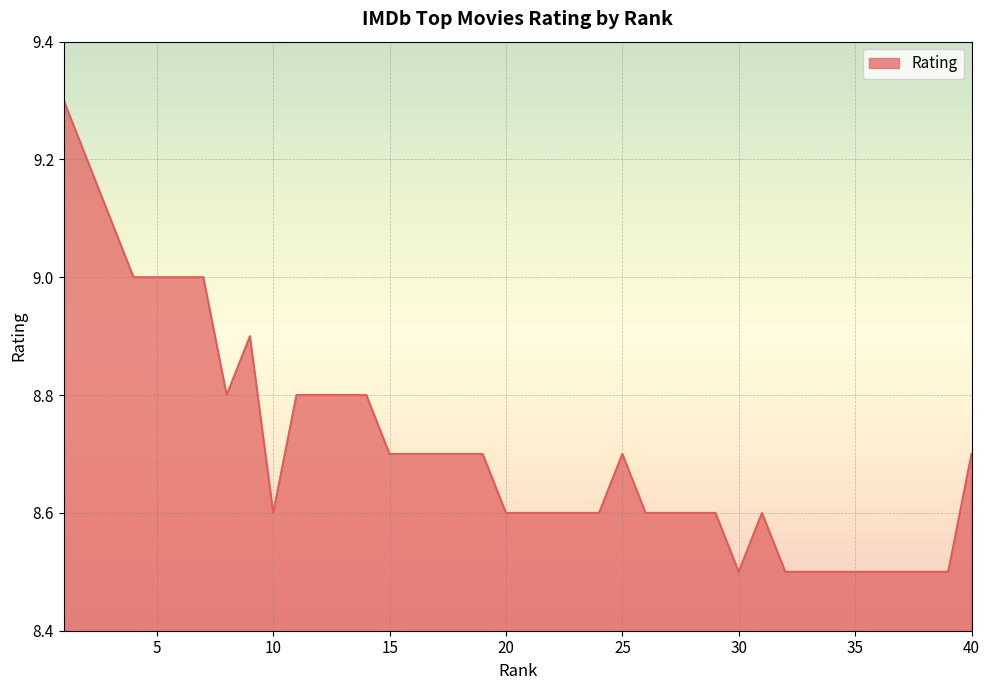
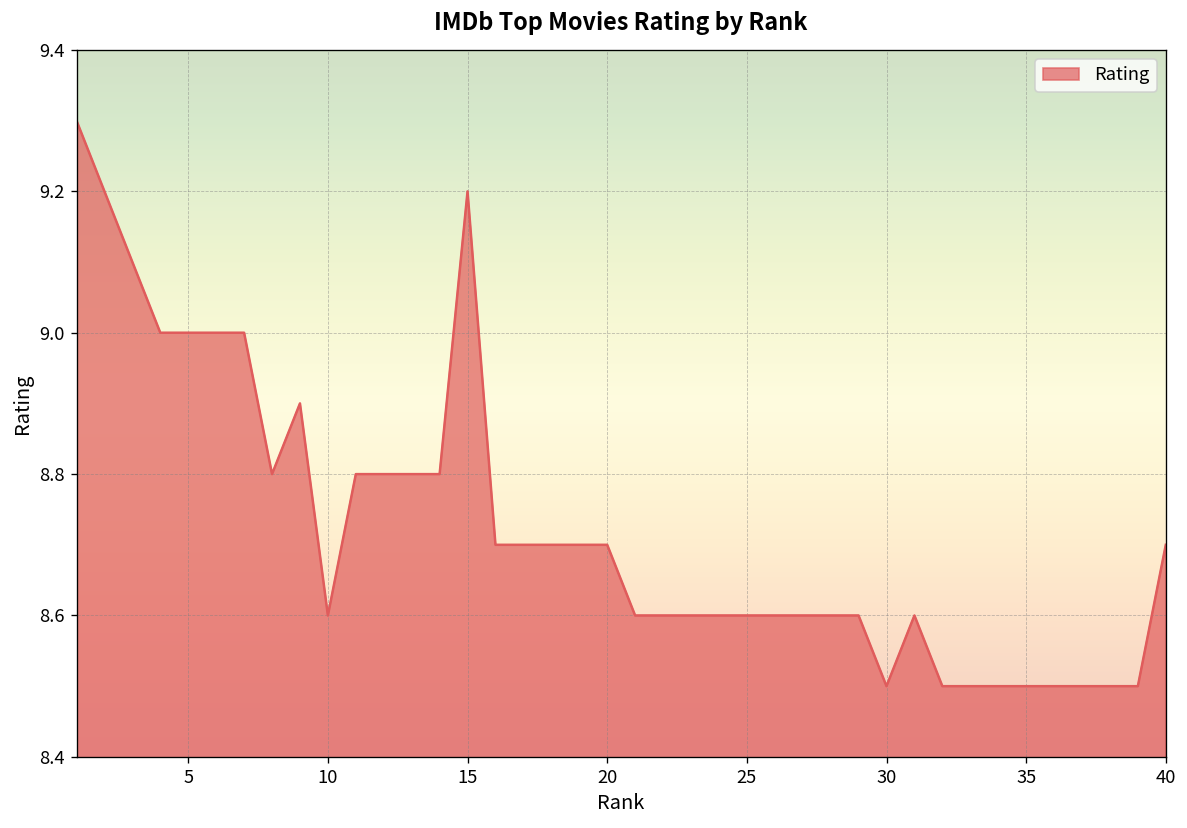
15: 8.7 -> 9.2
20: 8.6 -> 8.7
25: 8.7 -> 8.6
